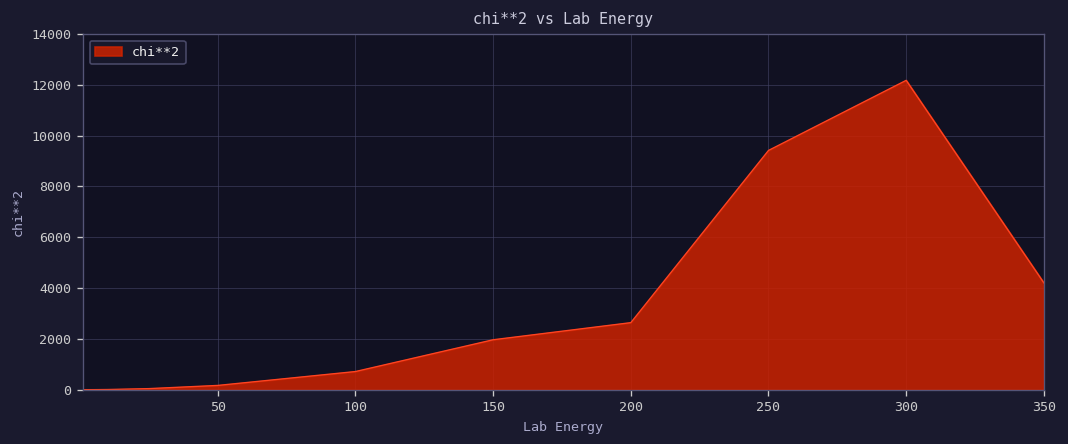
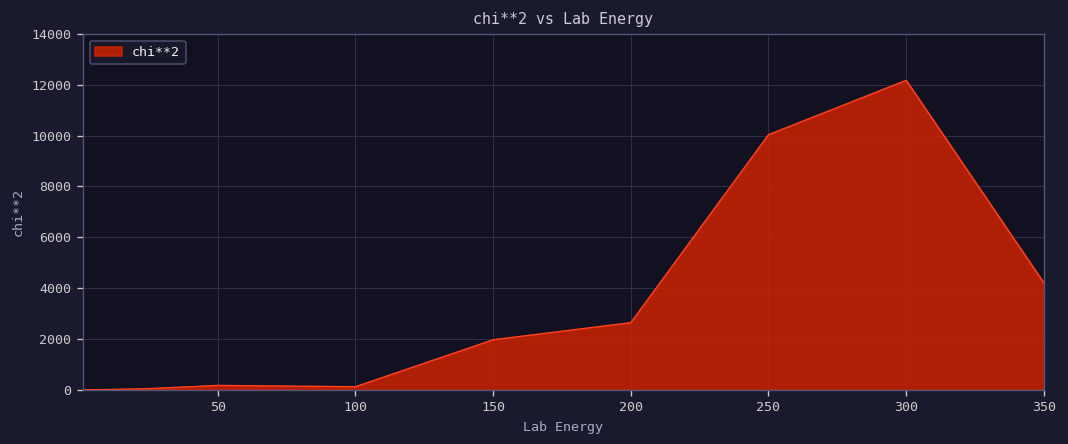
100: 700 -> 100
250: 9400 -> 10000
